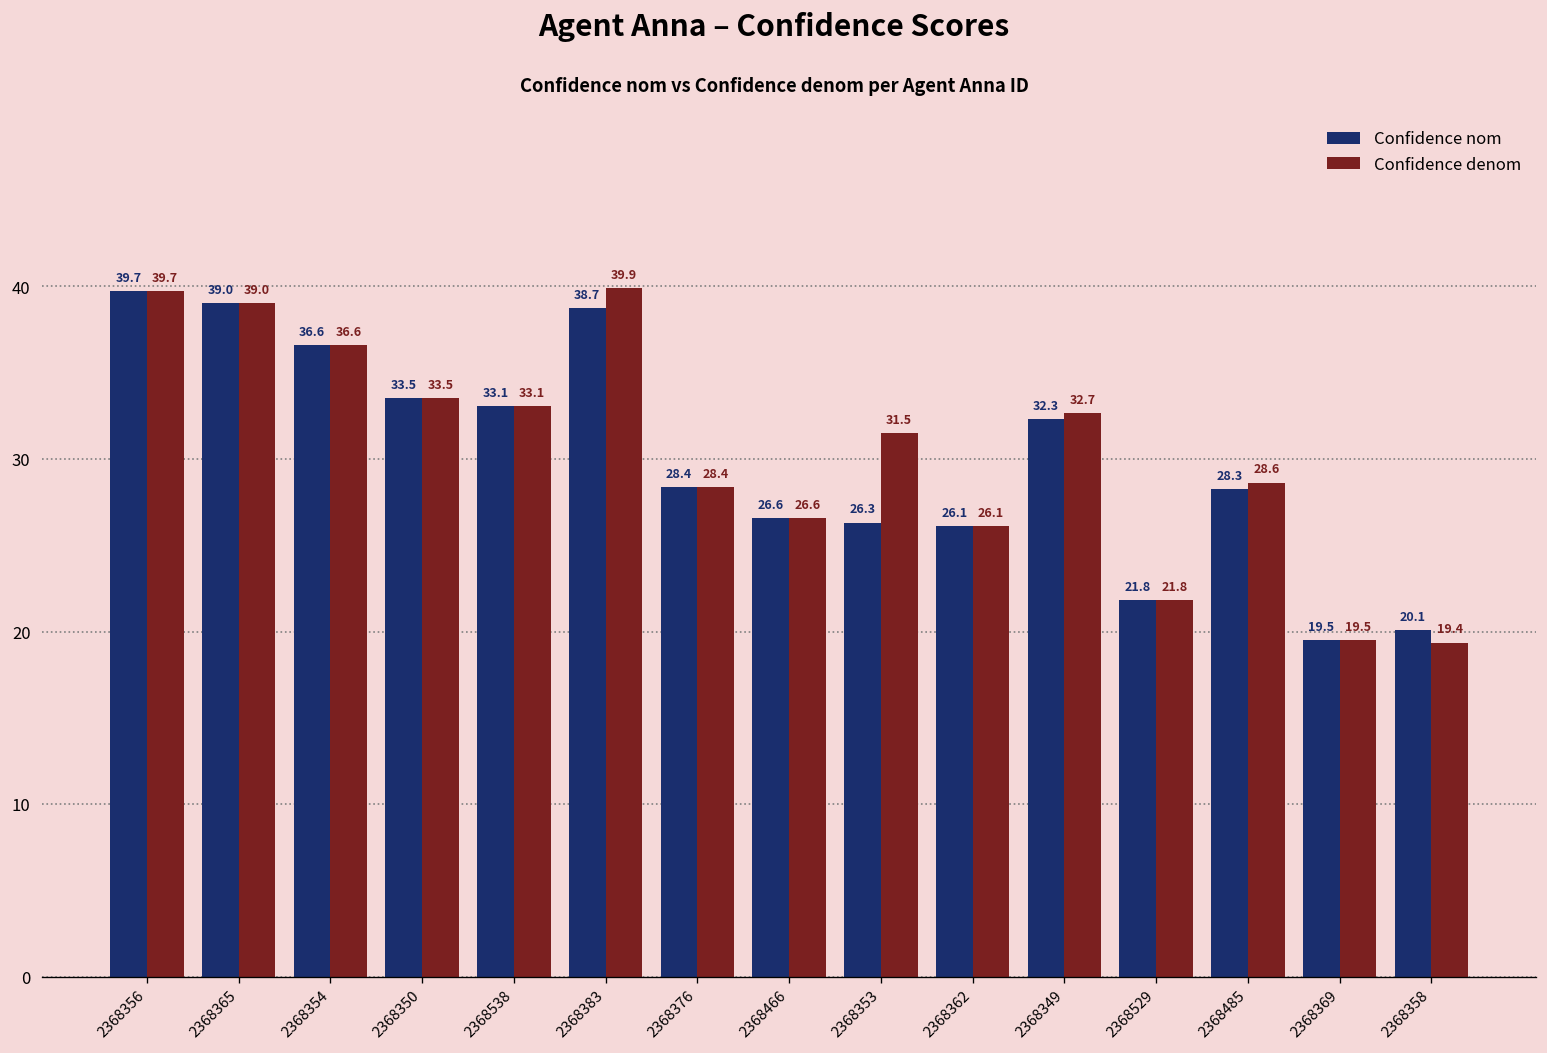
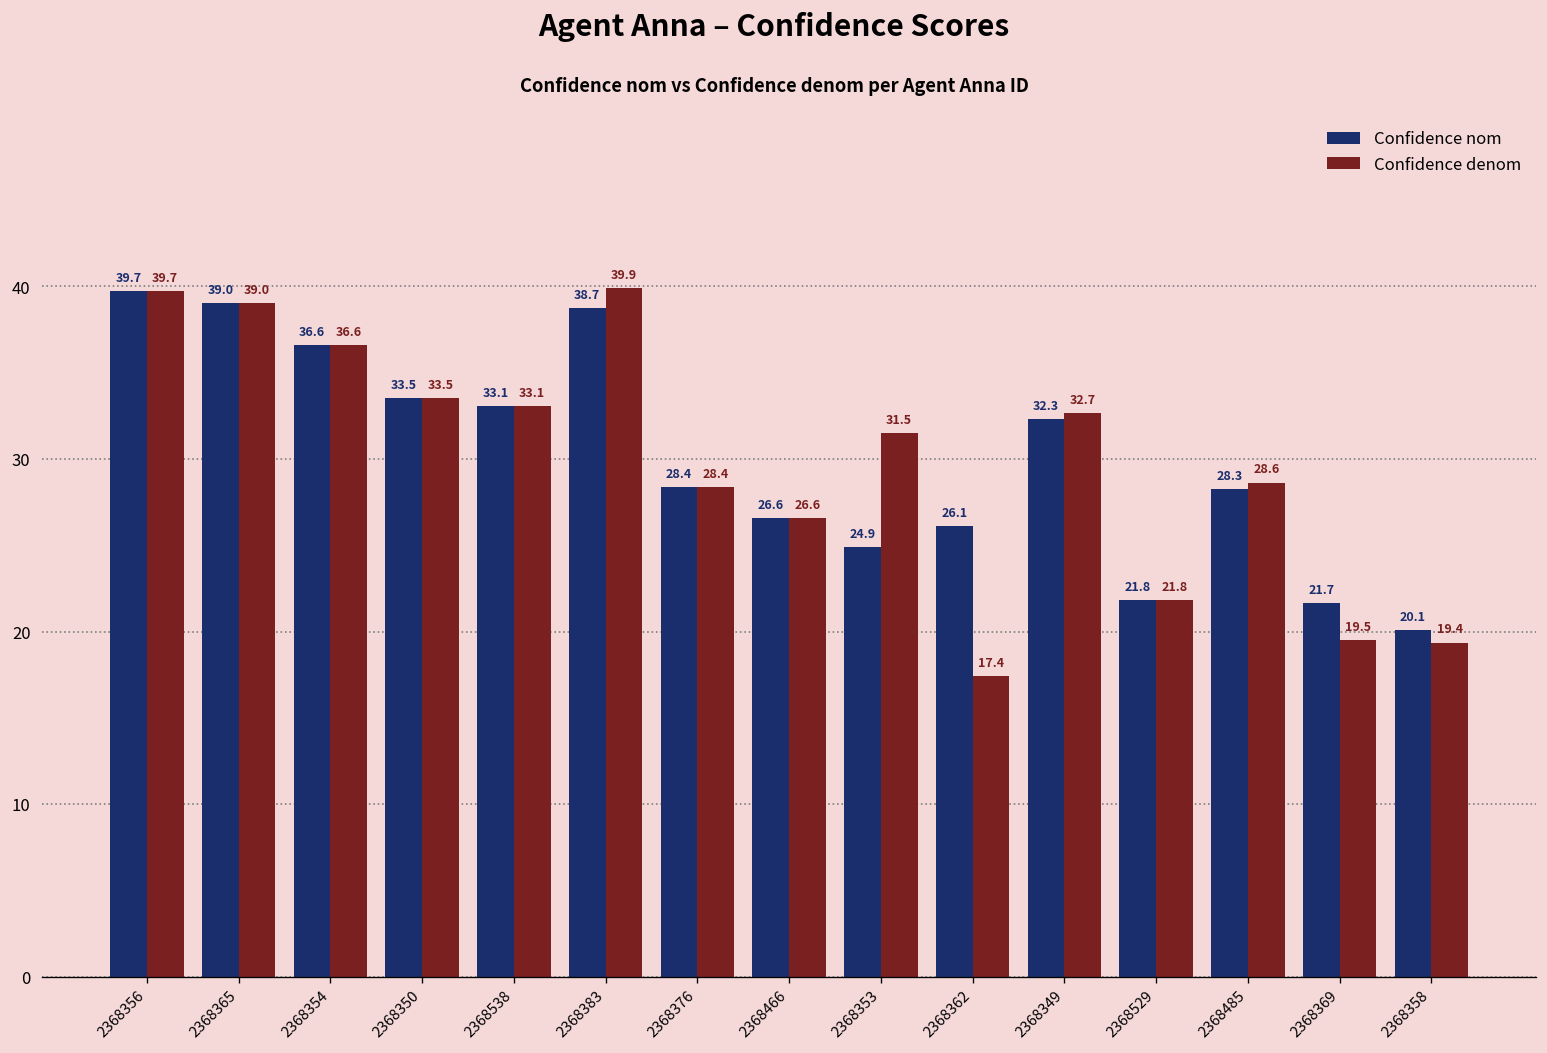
Confidence nom, 2368353: 26.3 -> 24.9
Confidence denom, 2368362: 26.1 -> 17.4
Confidence nom, 2368369: 19.5 -> 21.7
